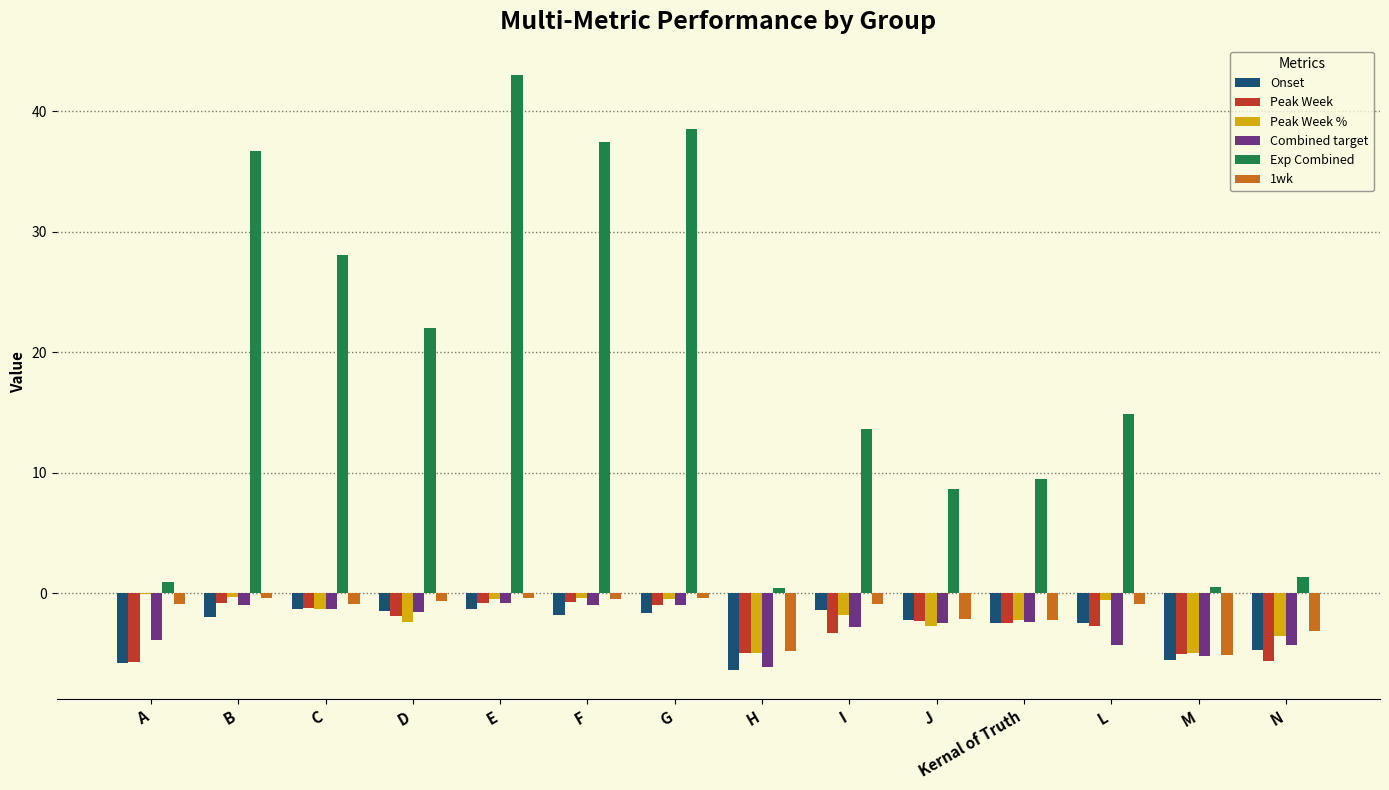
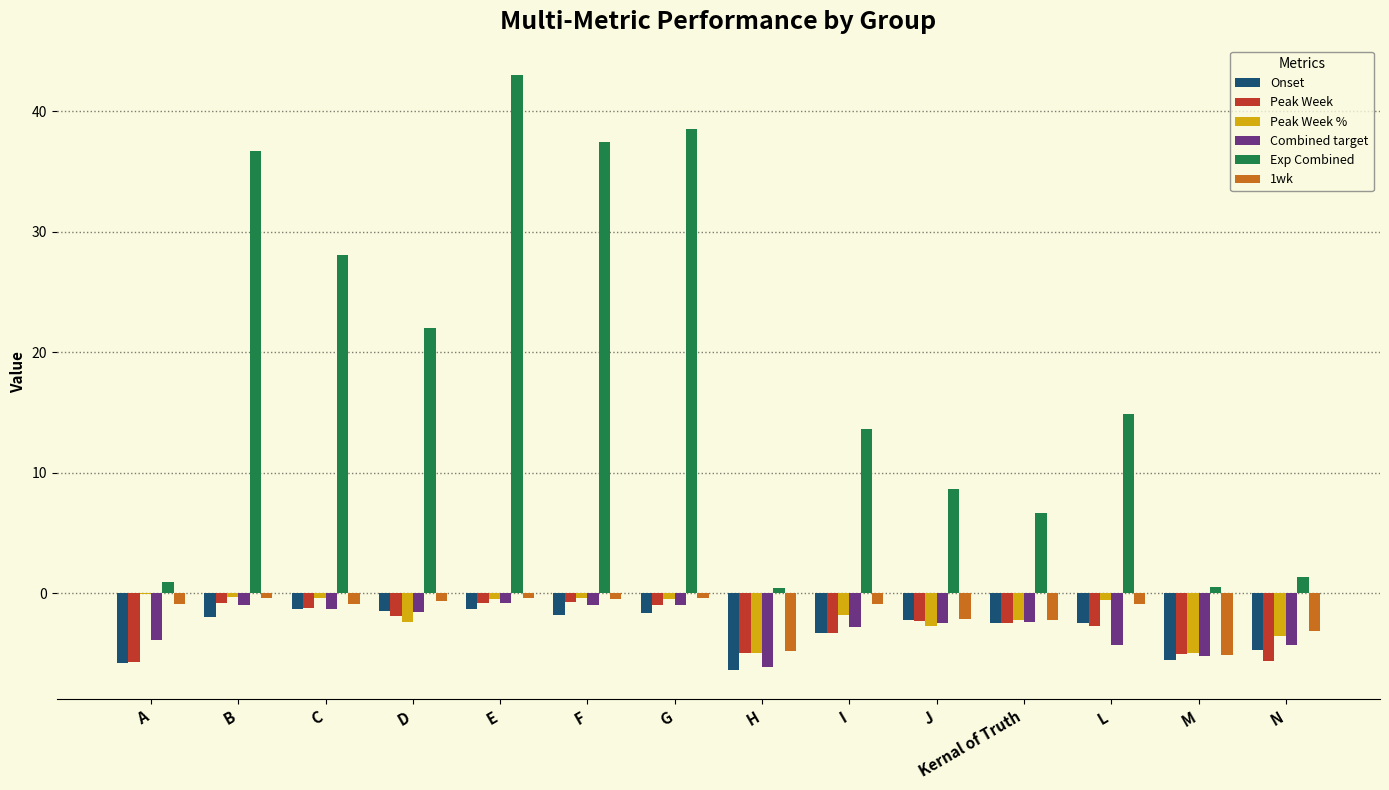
Peak Week %, C: -1.3 -> -0.4
Onset, I: -1.4 -> -3.3
Exp Combined, Kernal of Truth: 9.5 -> 6.7
